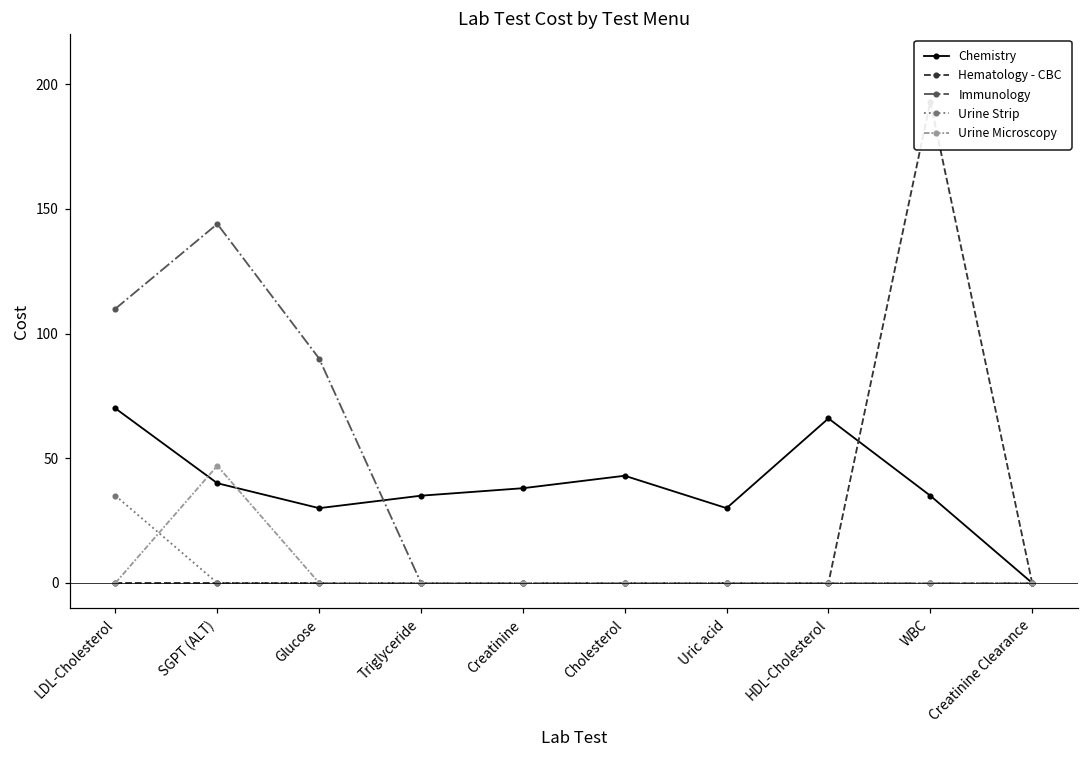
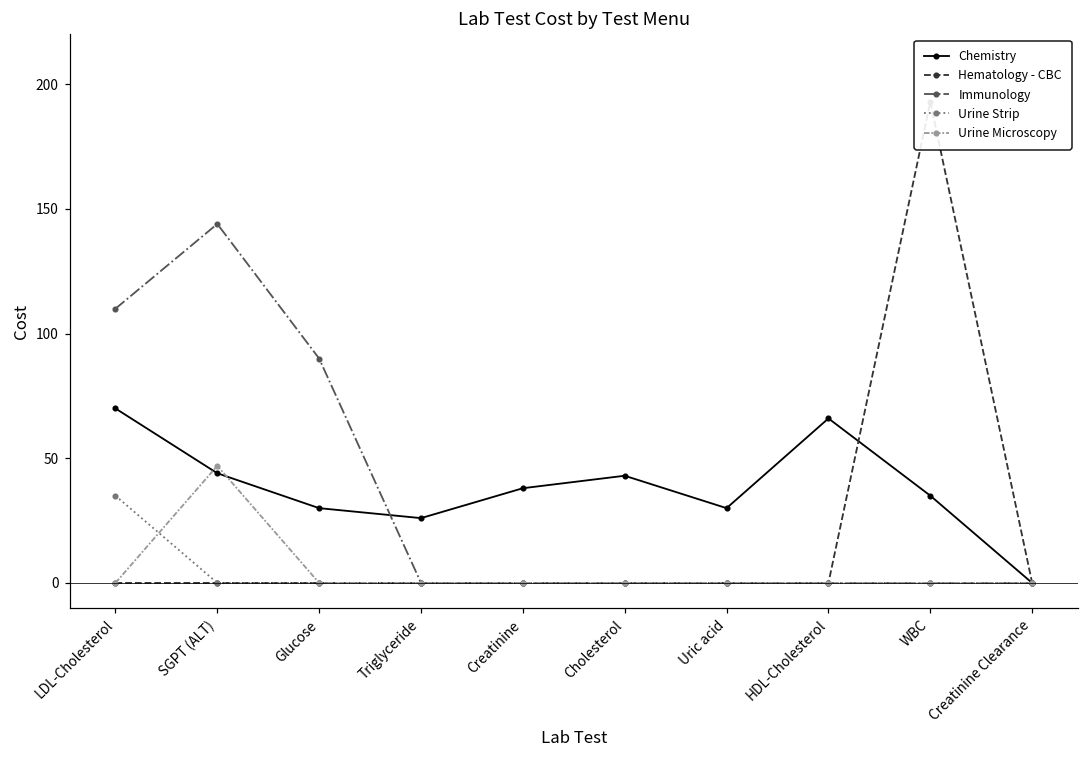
Chemistry, SGPT (ALT): 40 -> 44
Chemistry, Triglyceride: 35 -> 26
